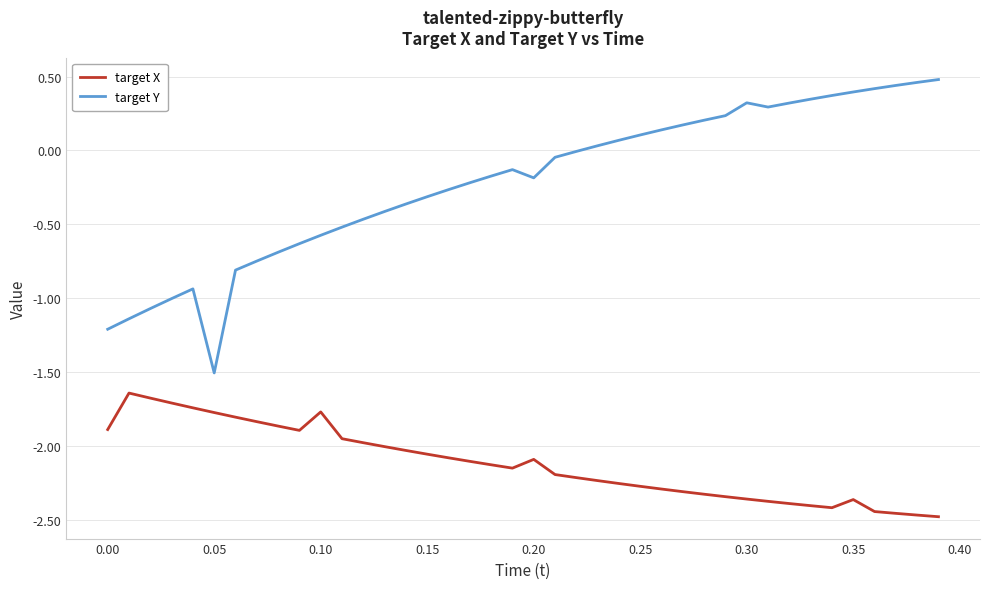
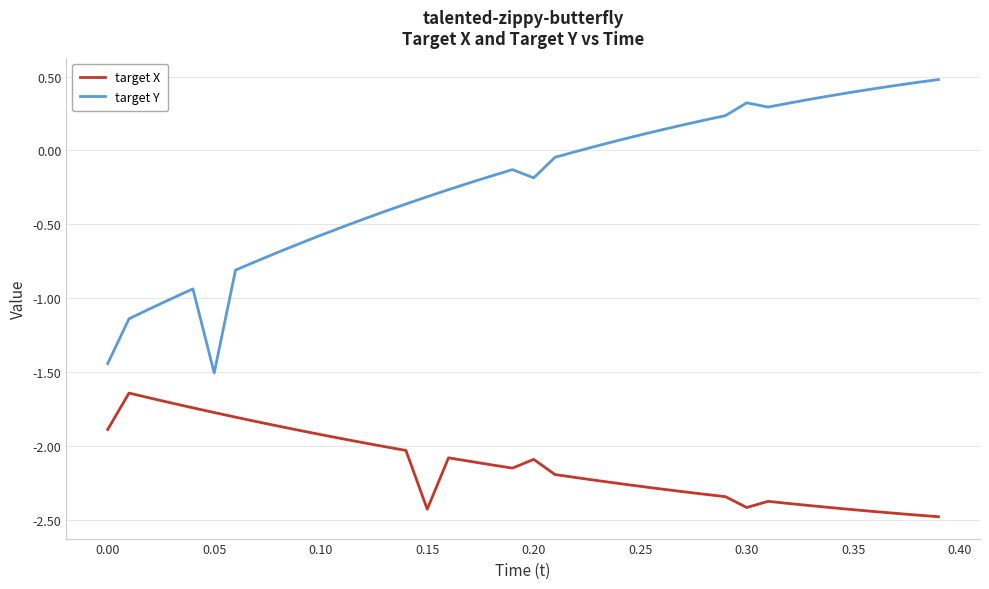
target Y, 0.00: -1.21 -> -1.44
target X, 0.10: -1.77 -> -1.92
target X, 0.15: -2.06 -> -2.43
target X, 0.30: -2.36 -> -2.42
target X, 0.35: -2.36 -> -2.43
